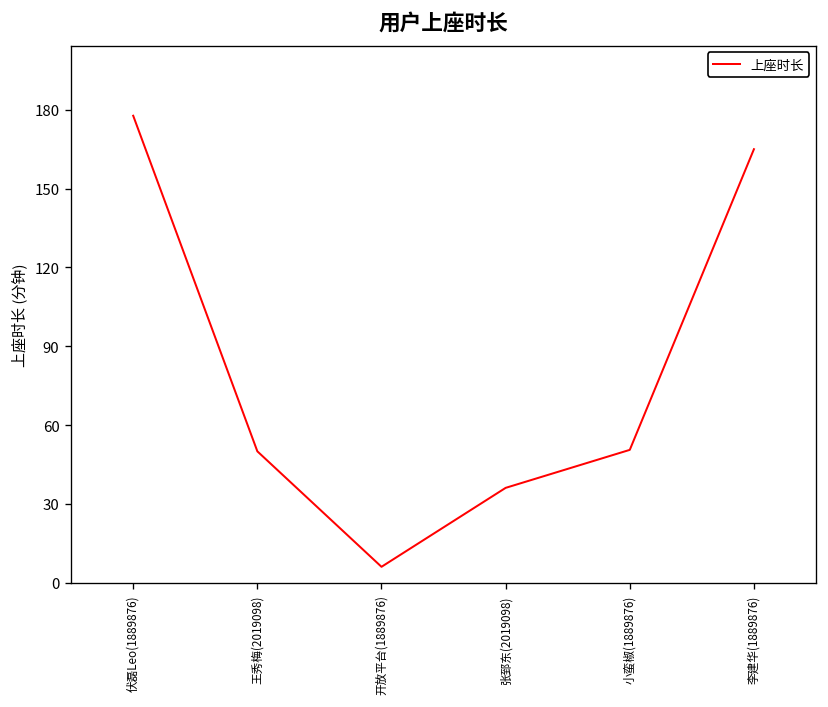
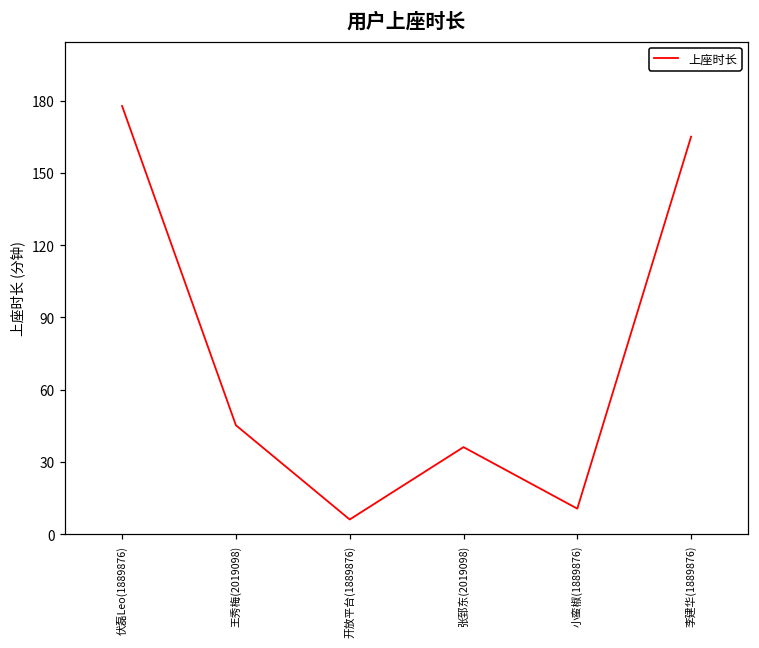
王秀梅(2019098): 50 -> 45
小蛮椒(1889876): 51 -> 11
